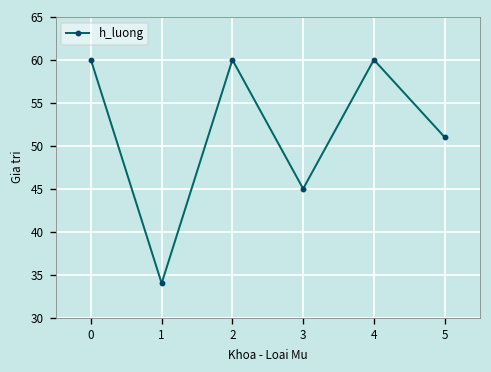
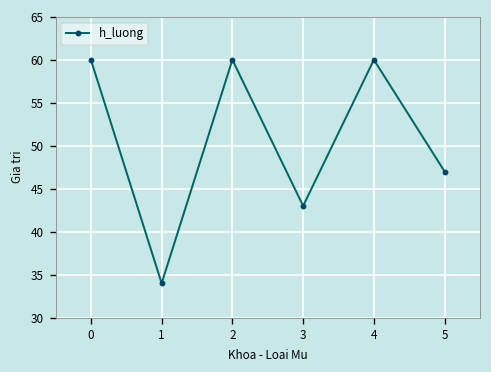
3: 45 -> 43
5: 51 -> 47
